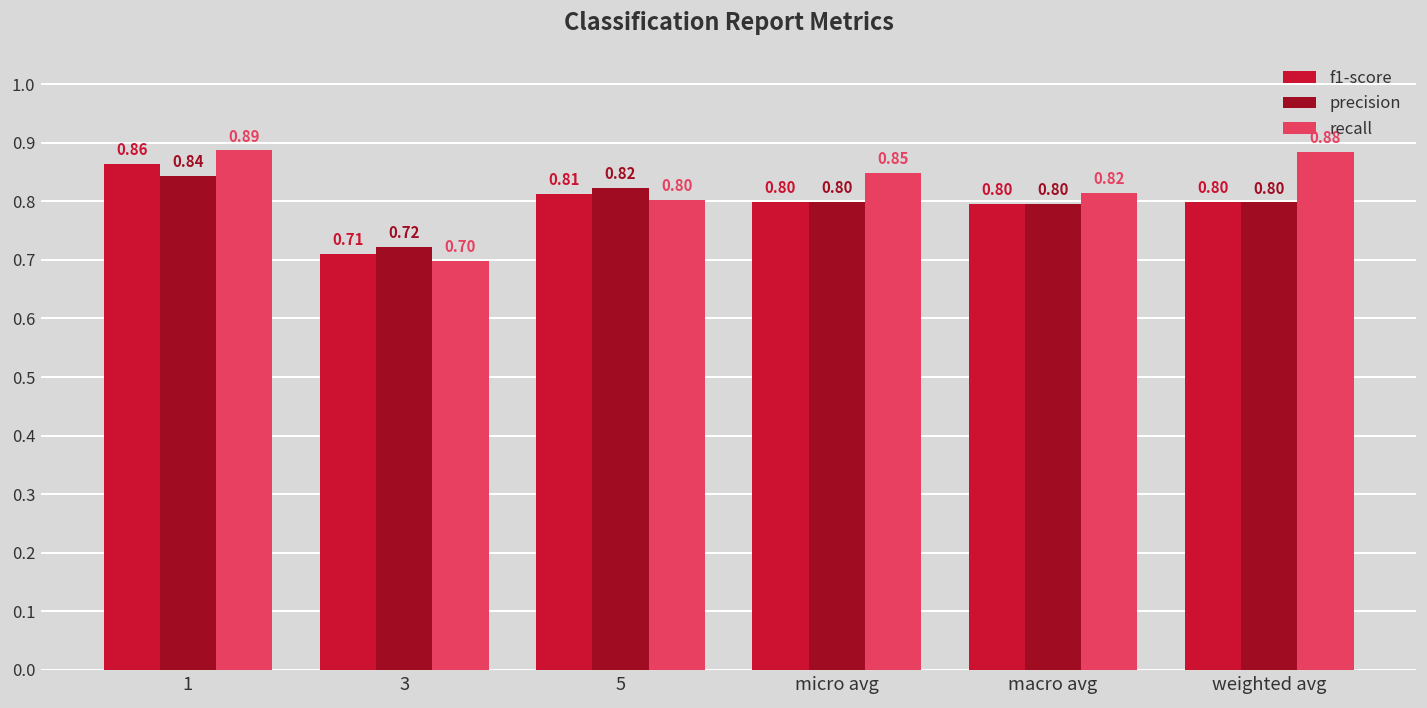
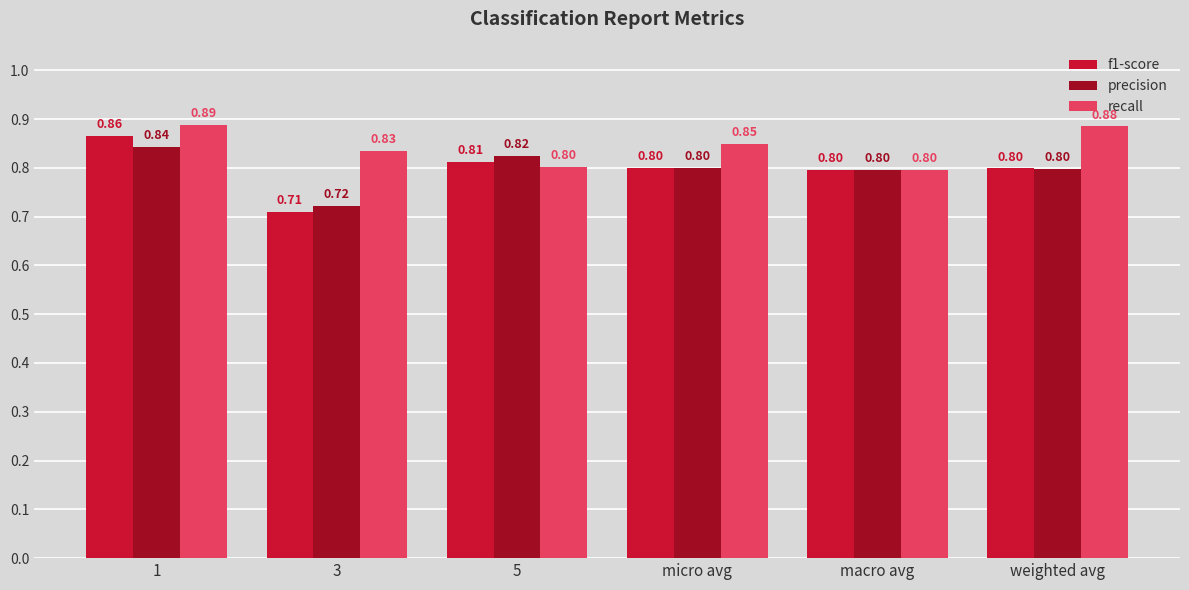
recall, 3: 0.70 -> 0.83
recall, macro avg: 0.82 -> 0.80
